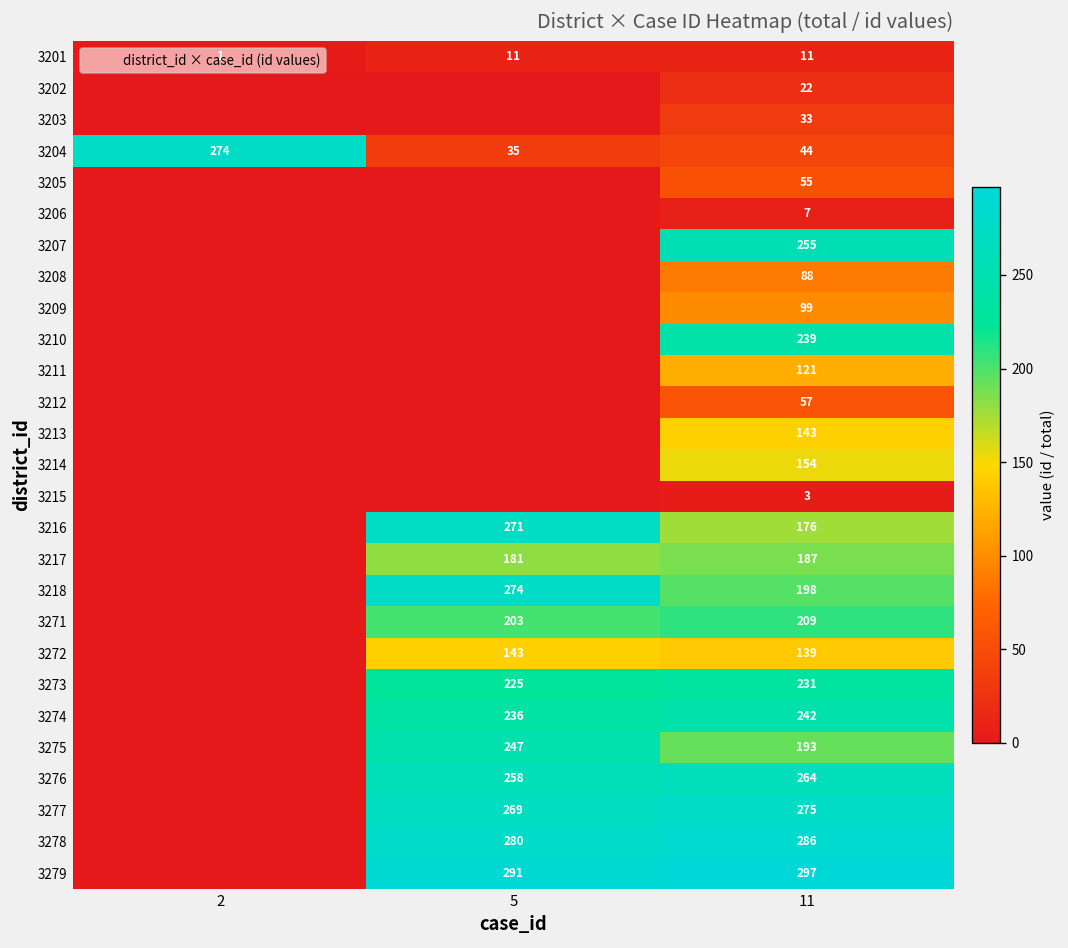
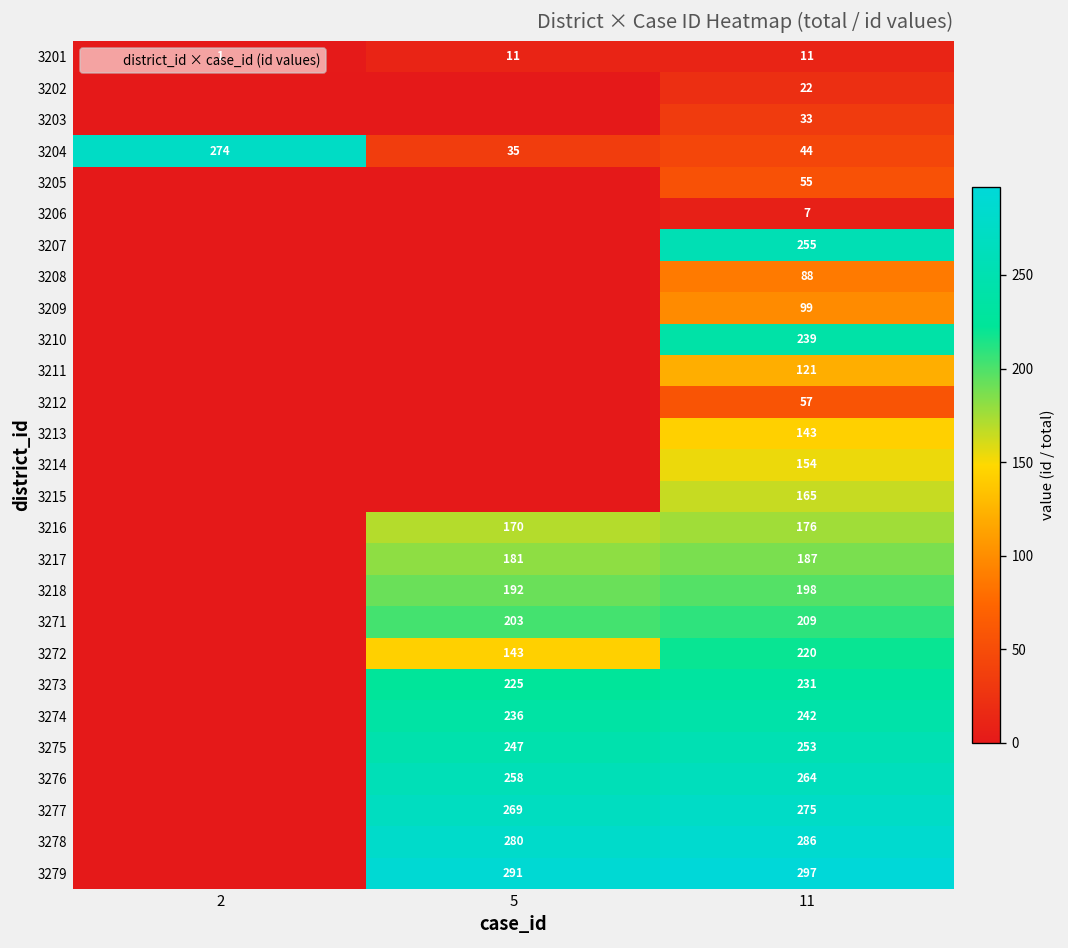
3215, 11: 3 -> 165
3216, 5: 271 -> 170
3218, 5: 274 -> 192
3272, 11: 139 -> 220
3275, 11: 193 -> 253
